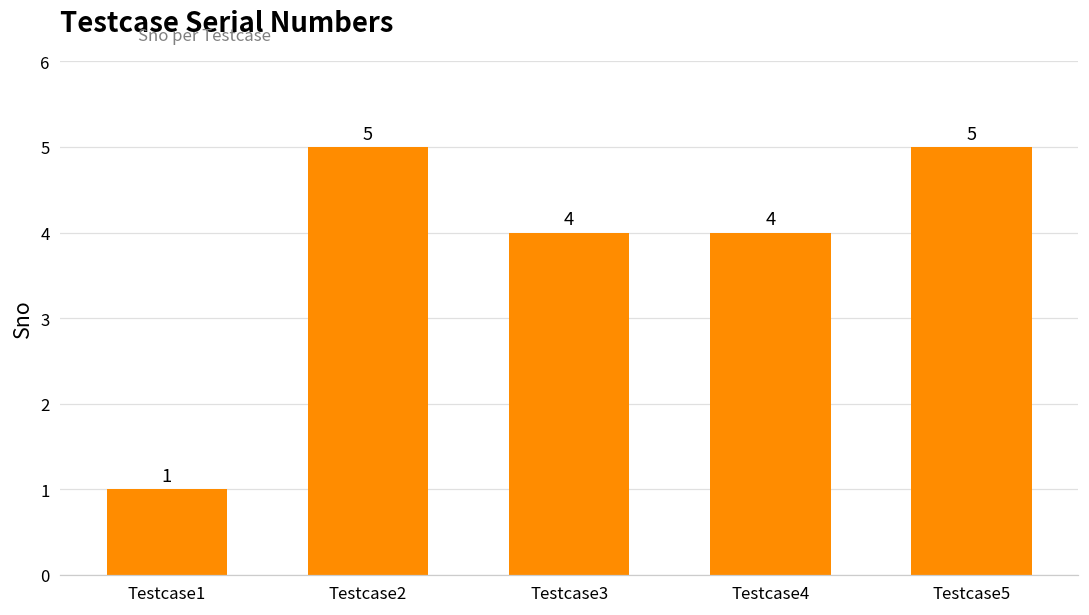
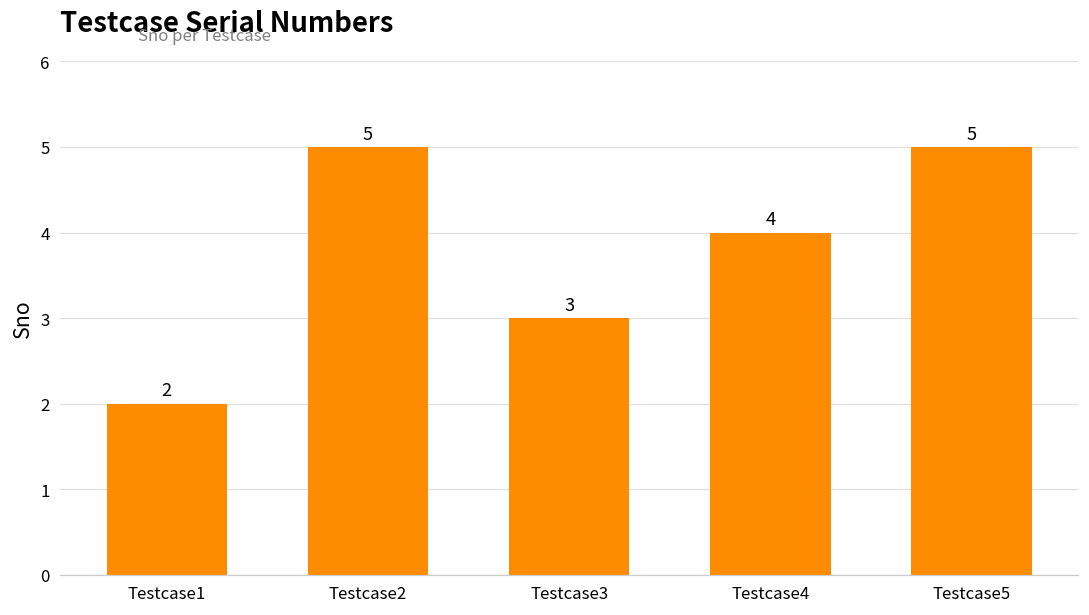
Testcase1: 1 -> 2
Testcase3: 4 -> 3
